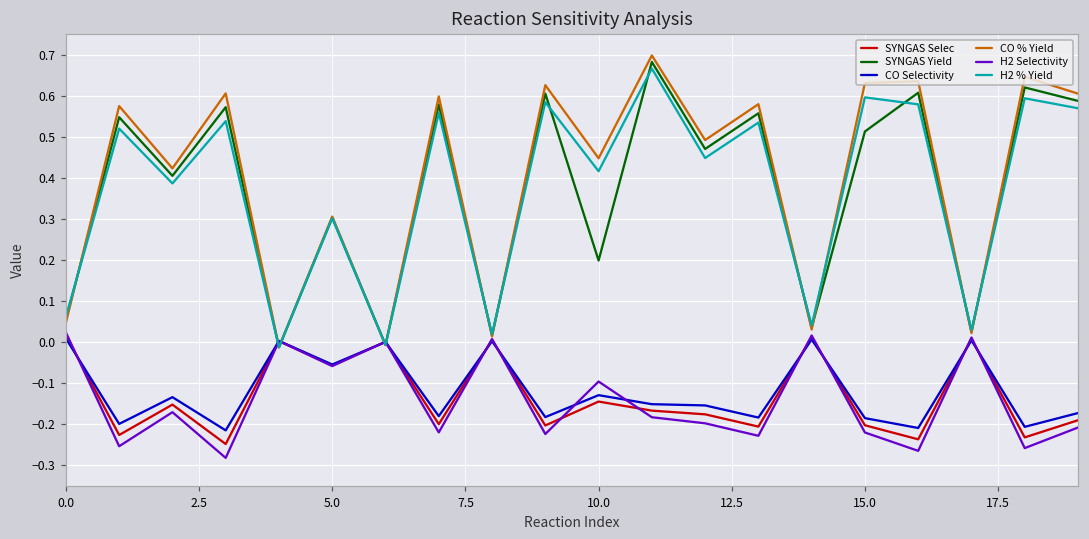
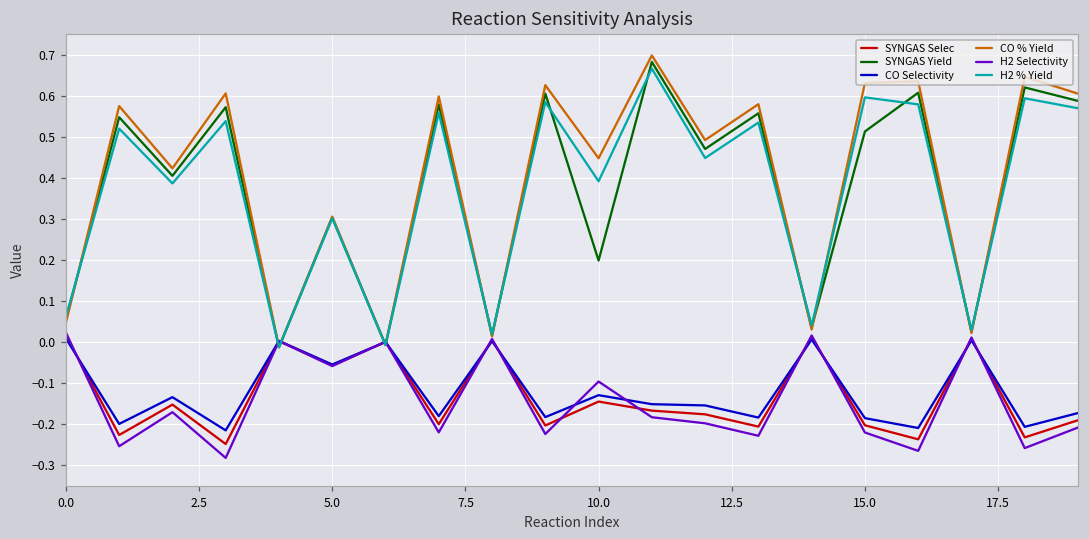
H2 % Yield, 10.0: 0.42 -> 0.39
